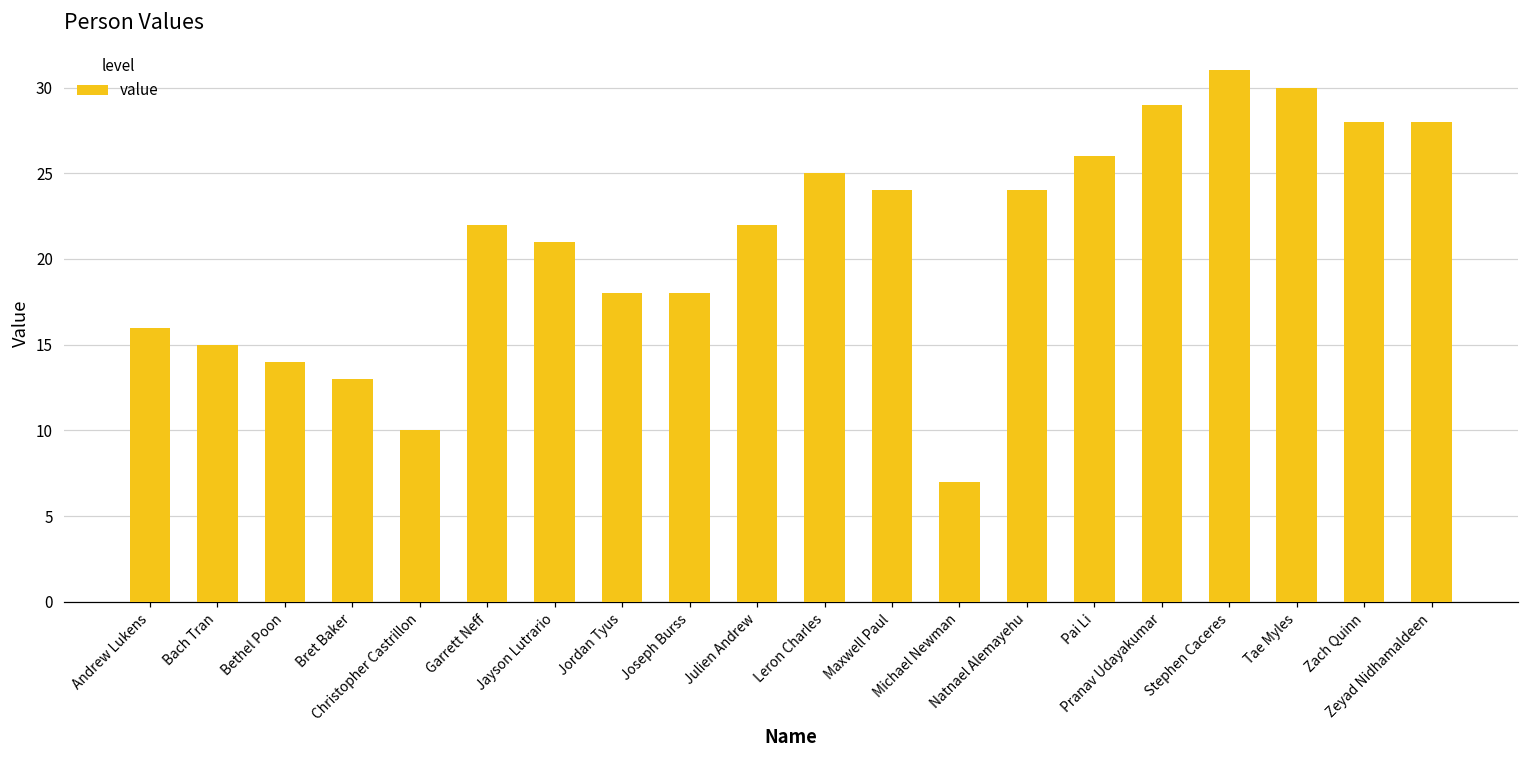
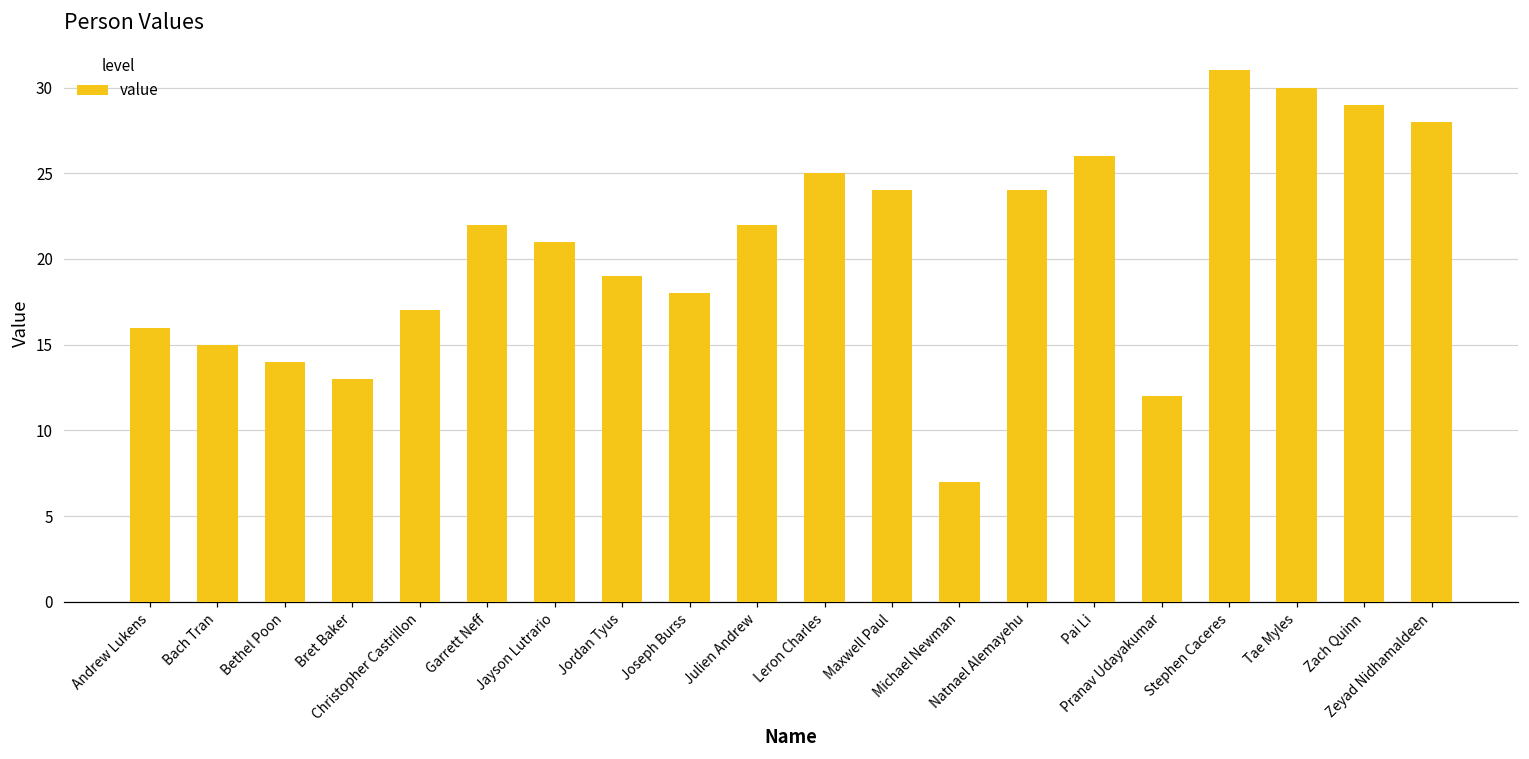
Christopher Castrillon: 10 -> 17
Jordan Tyus: 18 -> 19
Pranav Udayakumar: 29 -> 12
Zach Quinn: 28 -> 29
